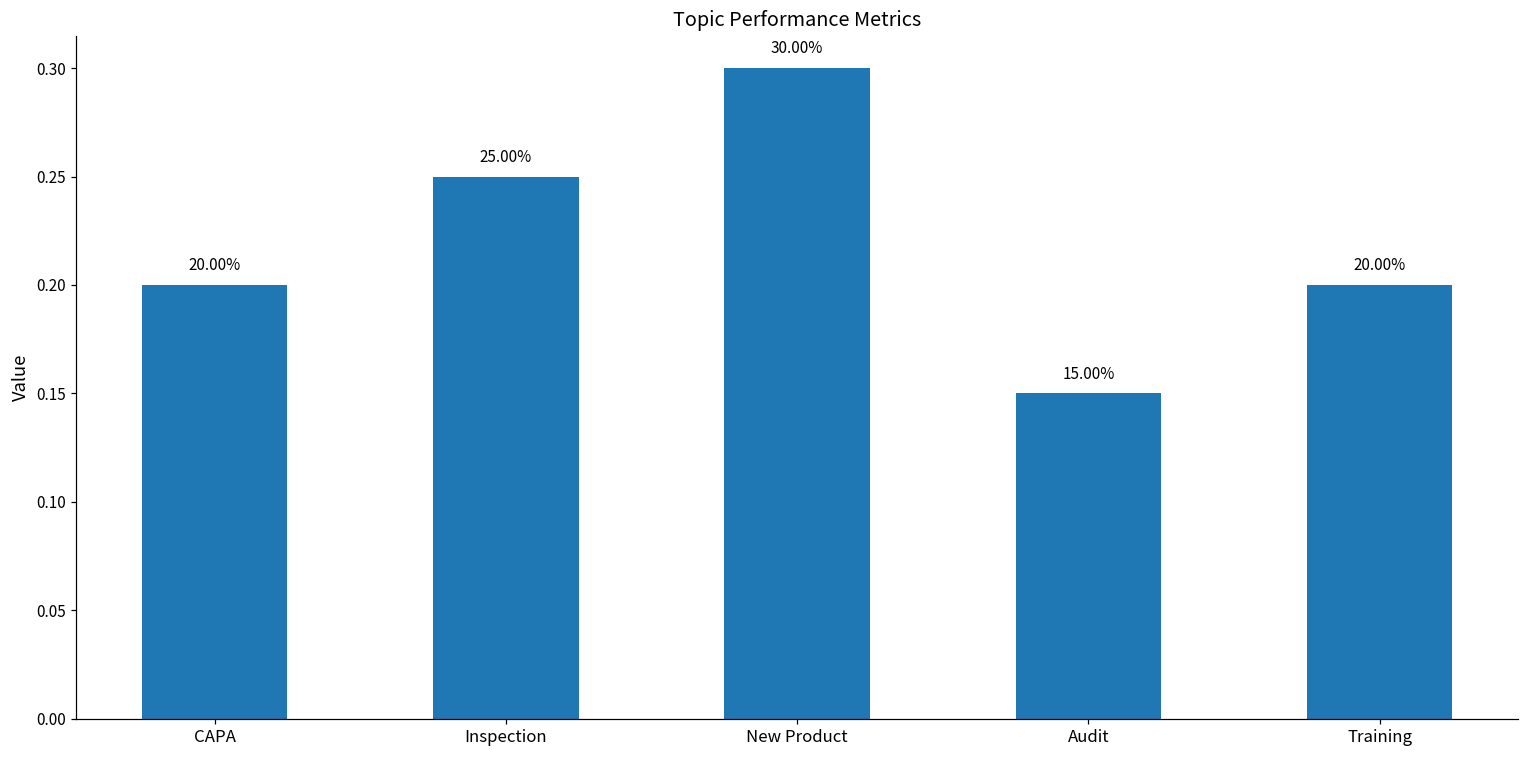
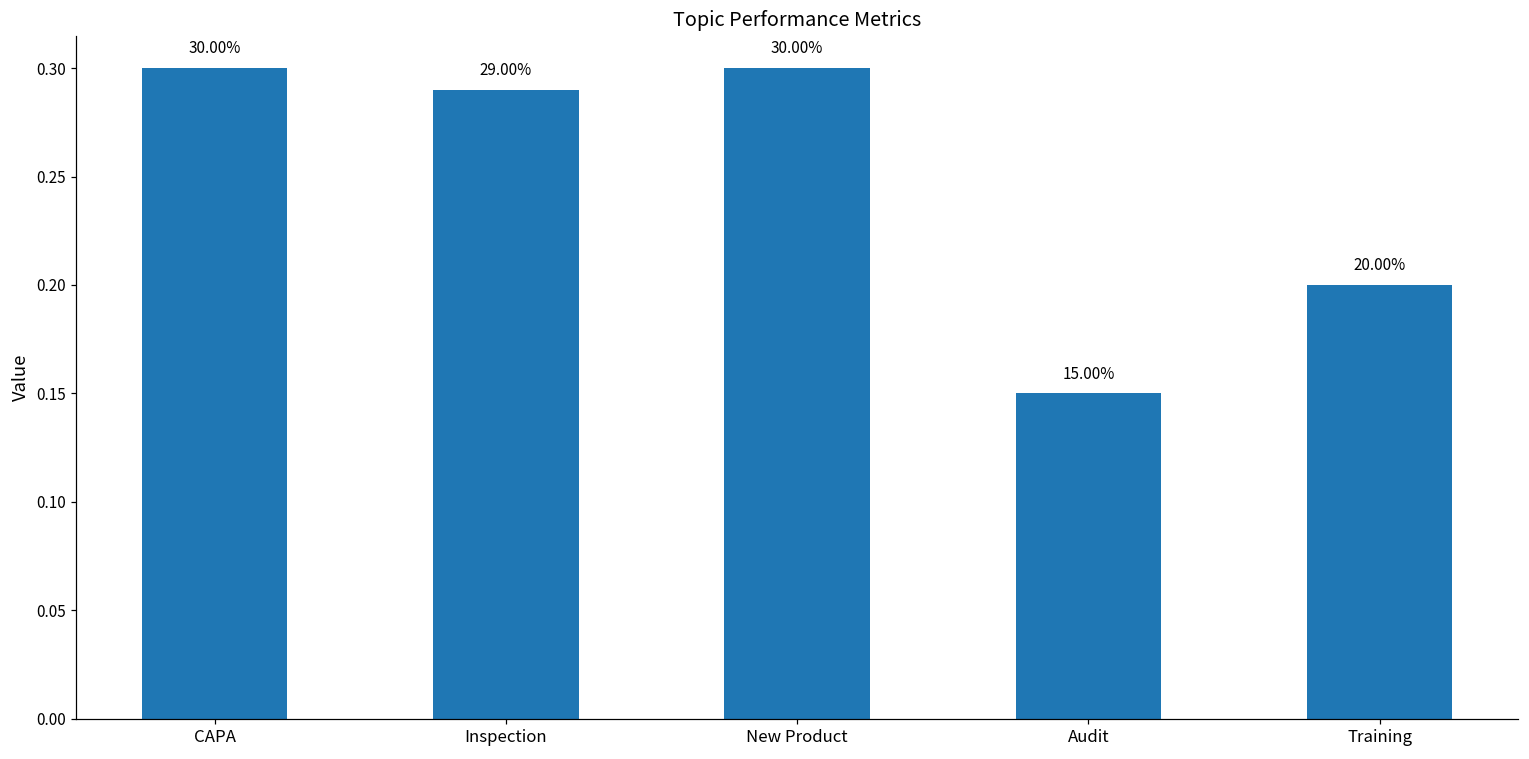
CAPA: 20.00% -> 30.00%
Inspection: 25.00% -> 29.00%
